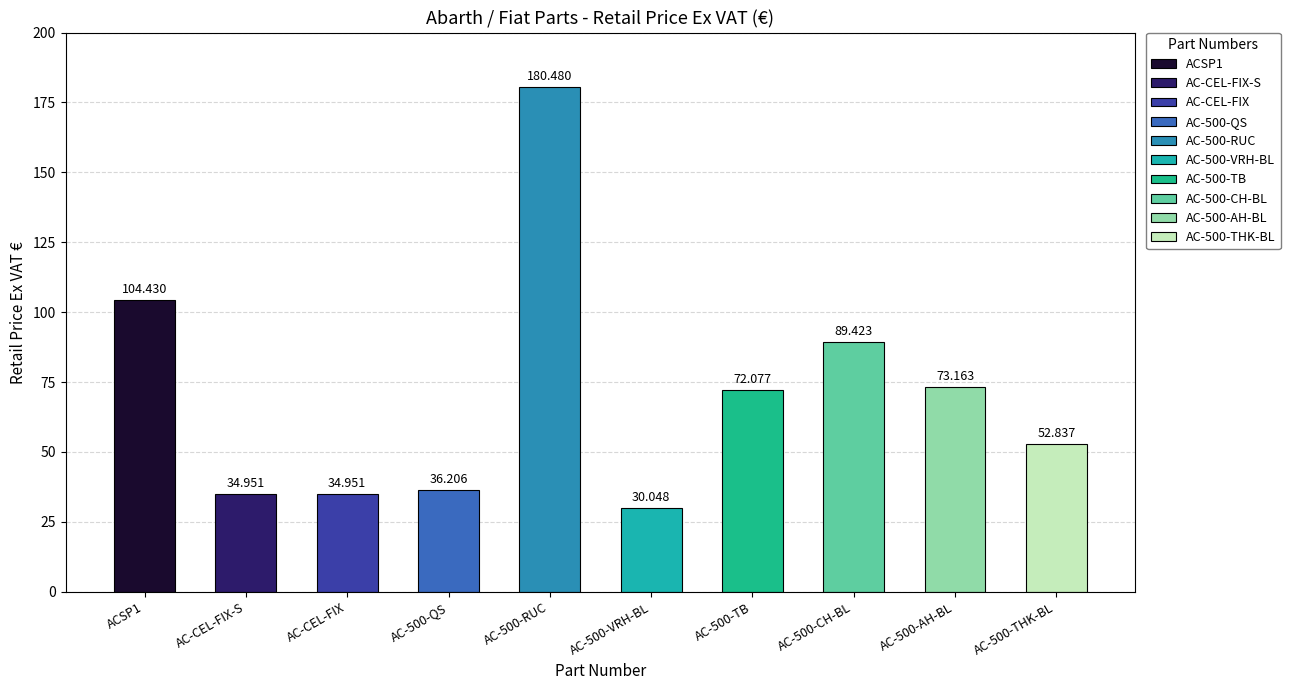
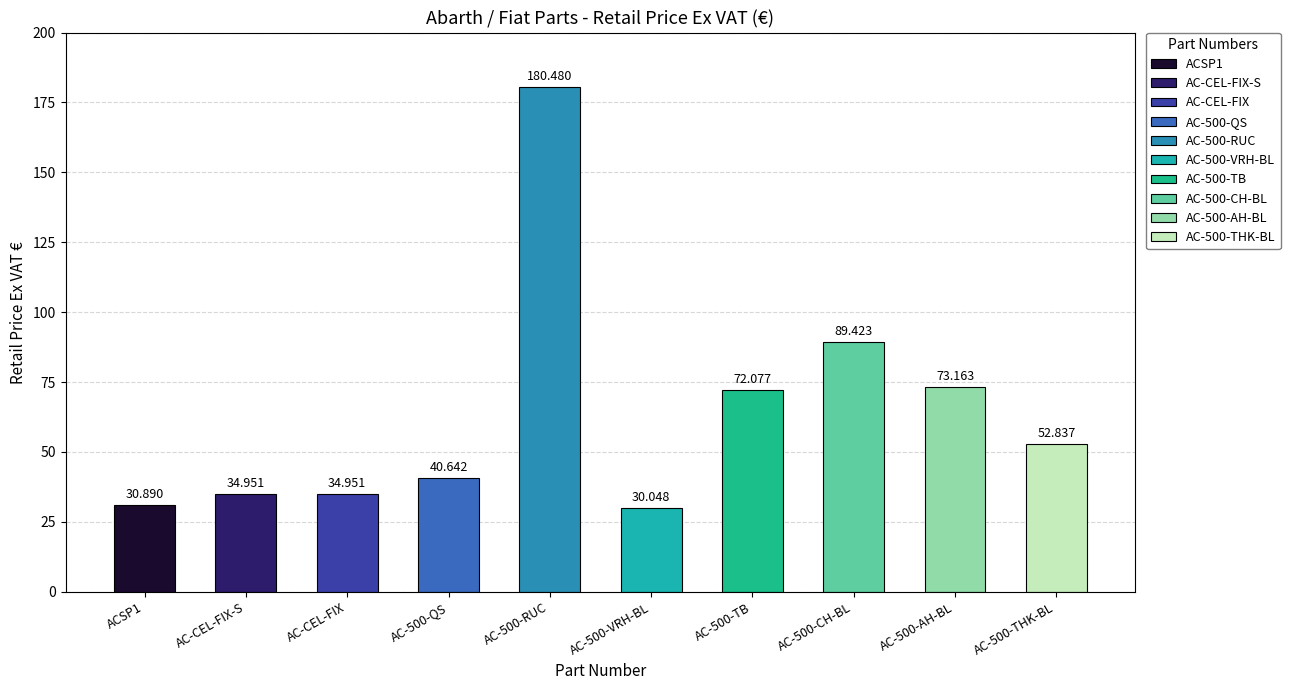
ACSP1: 104.430 -> 30.890
AC-500-QS: 36.206 -> 40.642
